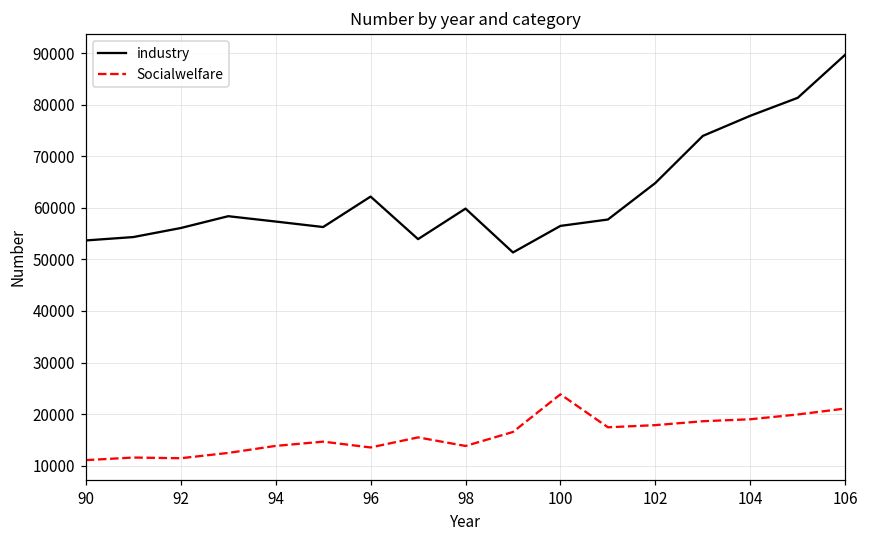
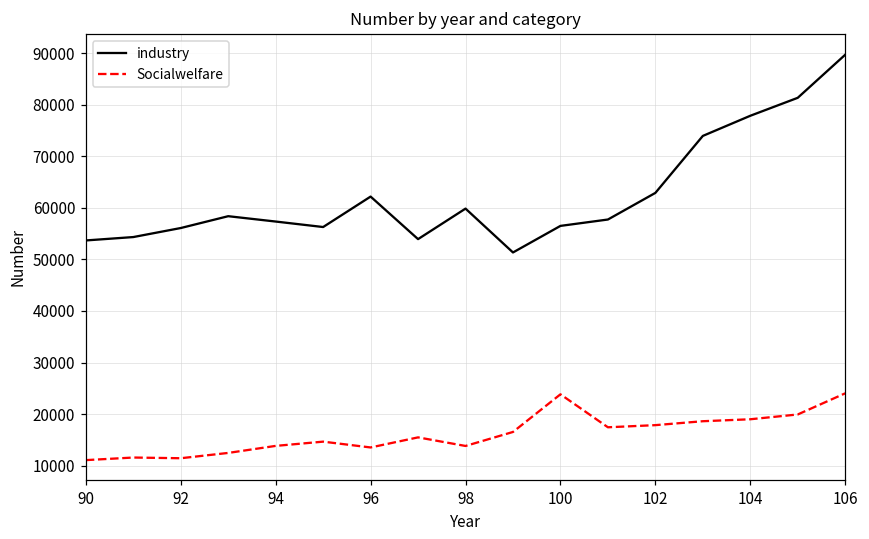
industry, 102: 65000 -> 63000
Socialwelfare, 106: 21000 -> 24000
